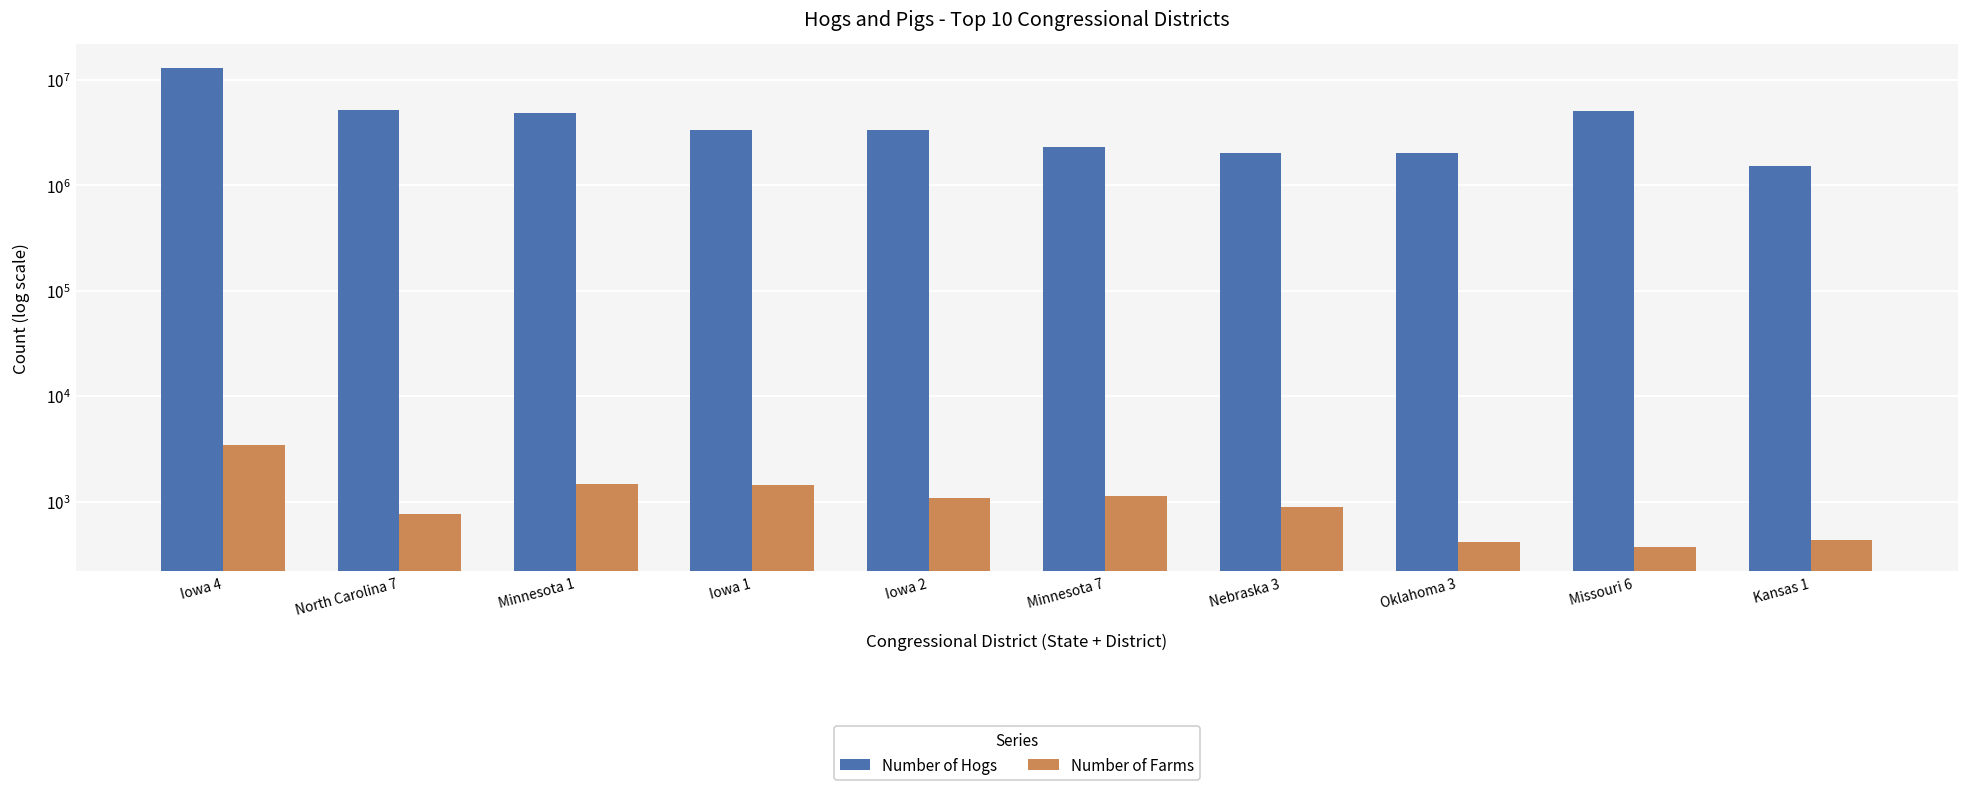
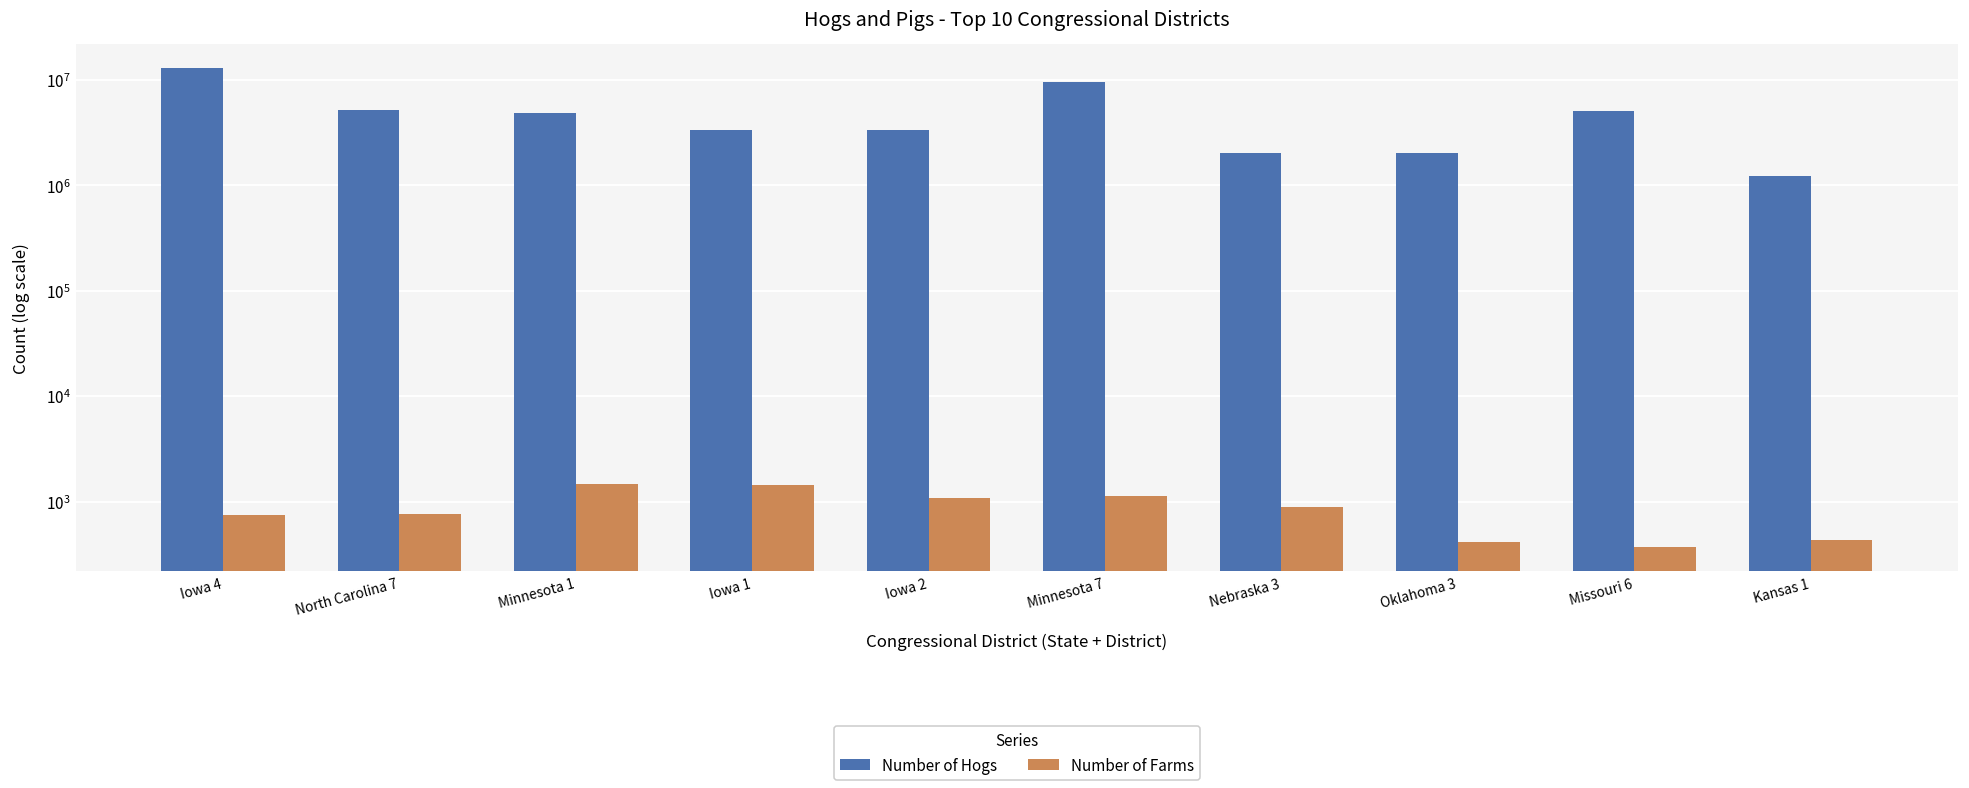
Number of Farms, Iowa 4: 3400 -> 700
Number of Hogs, Minnesota 7: 2300000 -> 10000000
Number of Hogs, Kansas 1: 1500000 -> 1200000
